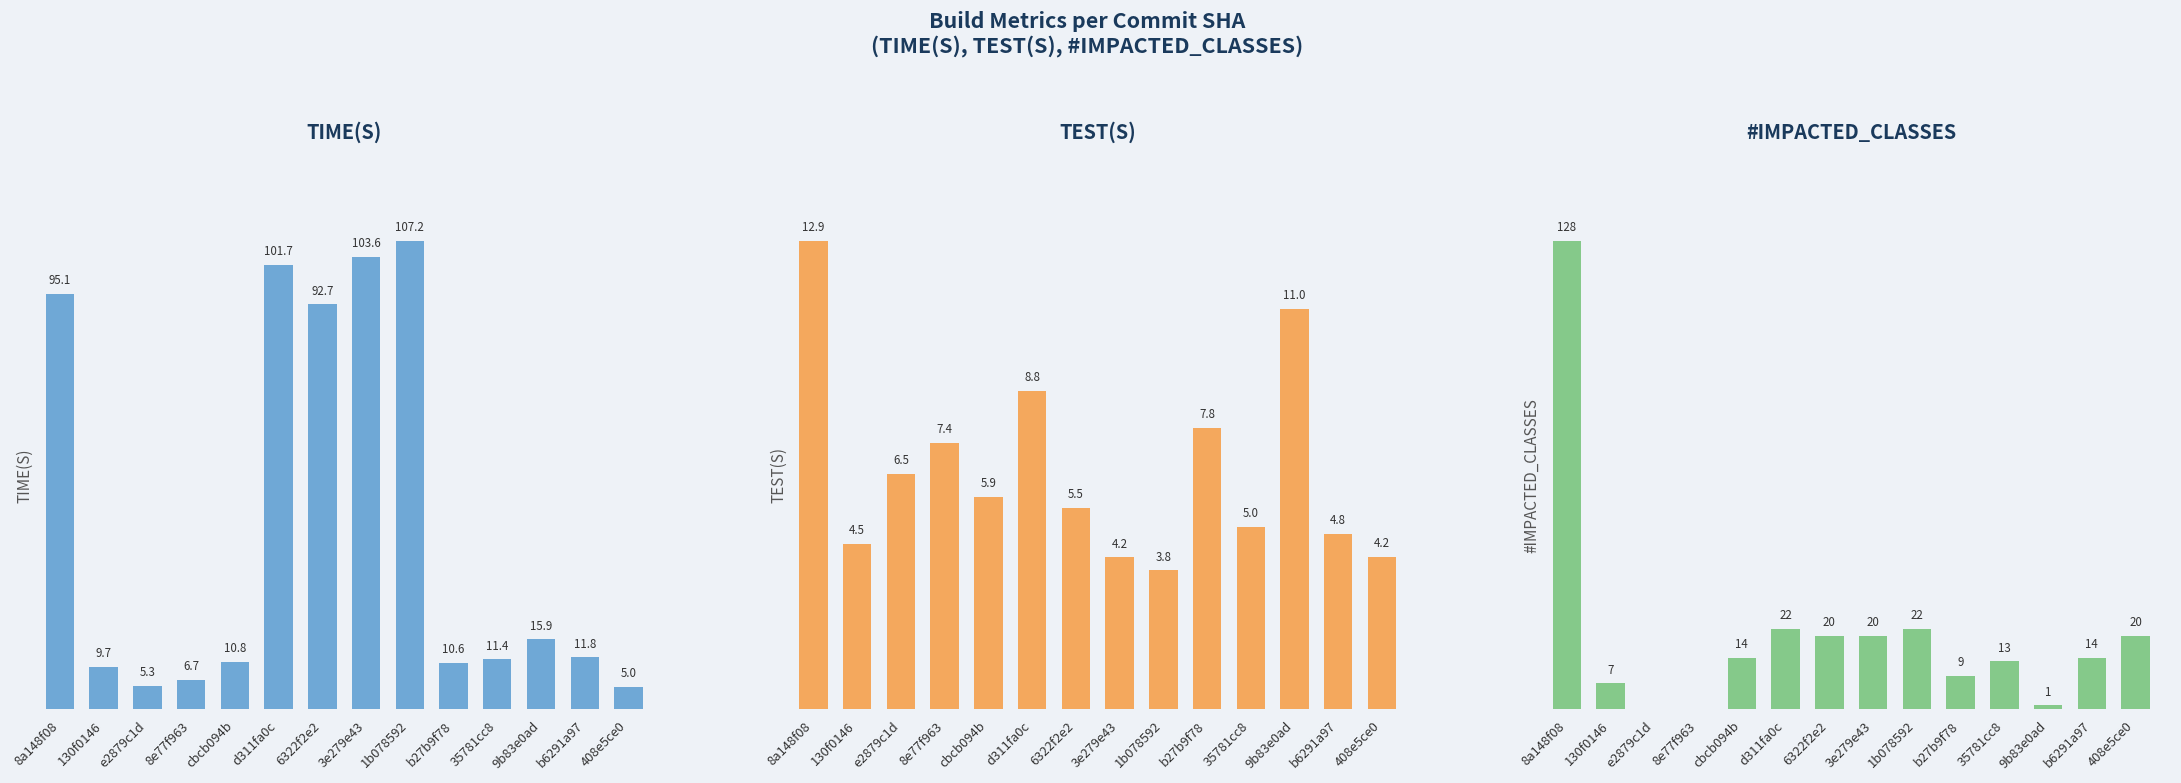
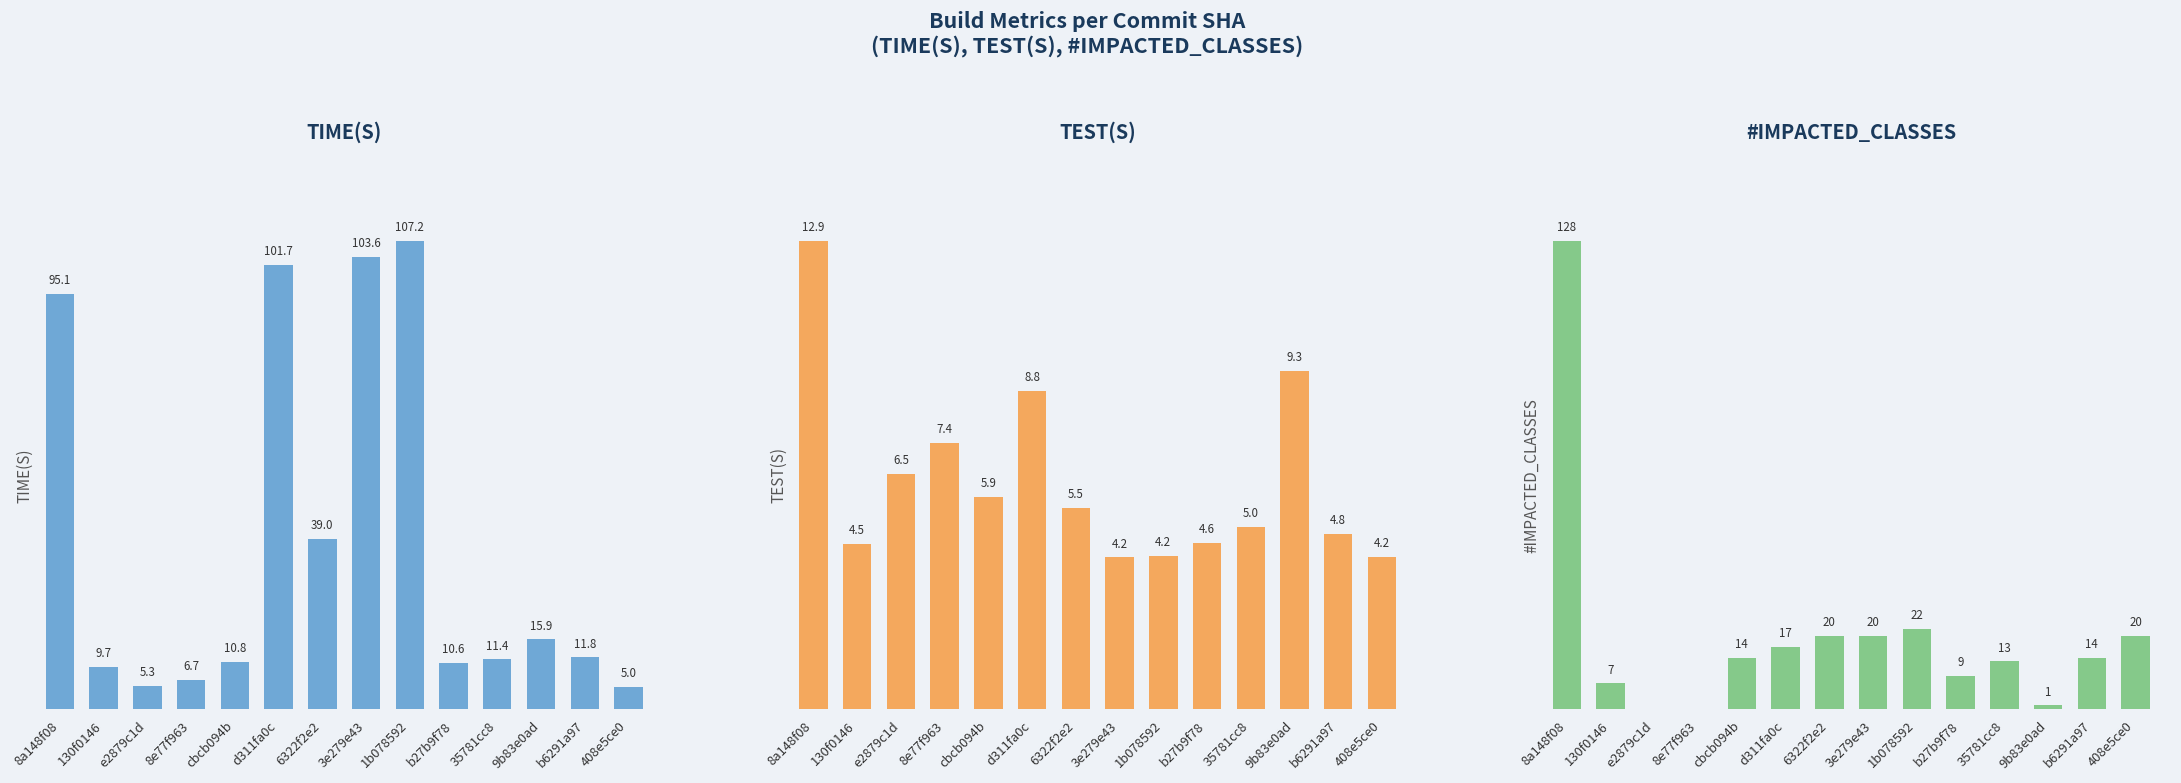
TIME(S), 6322f2e2: 92.7 -> 39.0
TEST(S), 1b078592: 3.8 -> 4.2
TEST(S), b27b9f78: 7.8 -> 4.6
TEST(S), 9b83e0ad: 11.0 -> 9.3
#IMPACTED_CLASSES, d311fa0c: 22 -> 17
